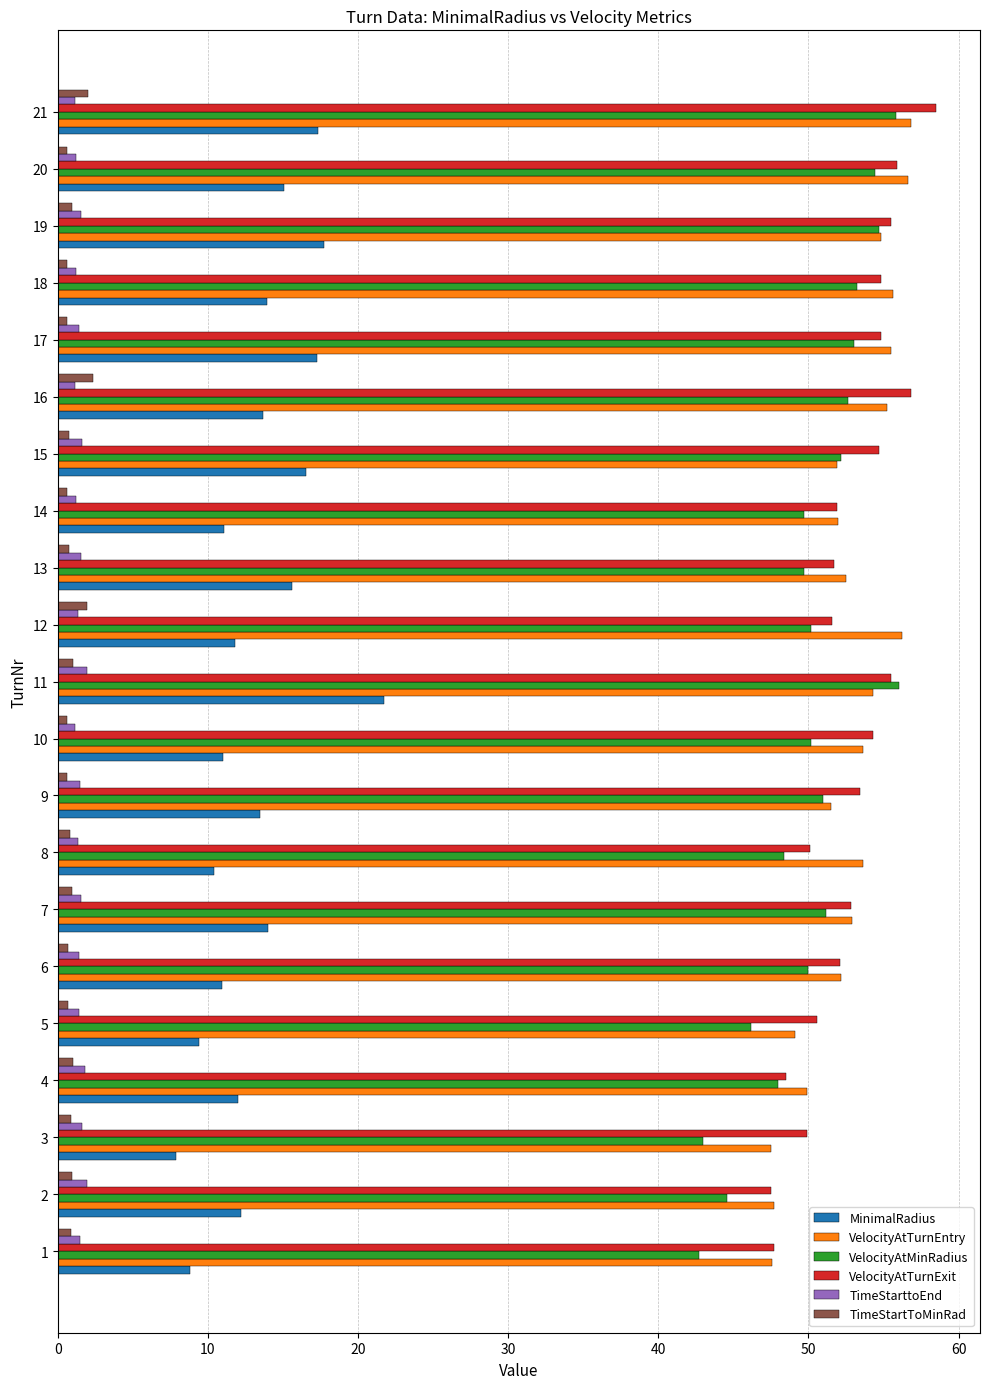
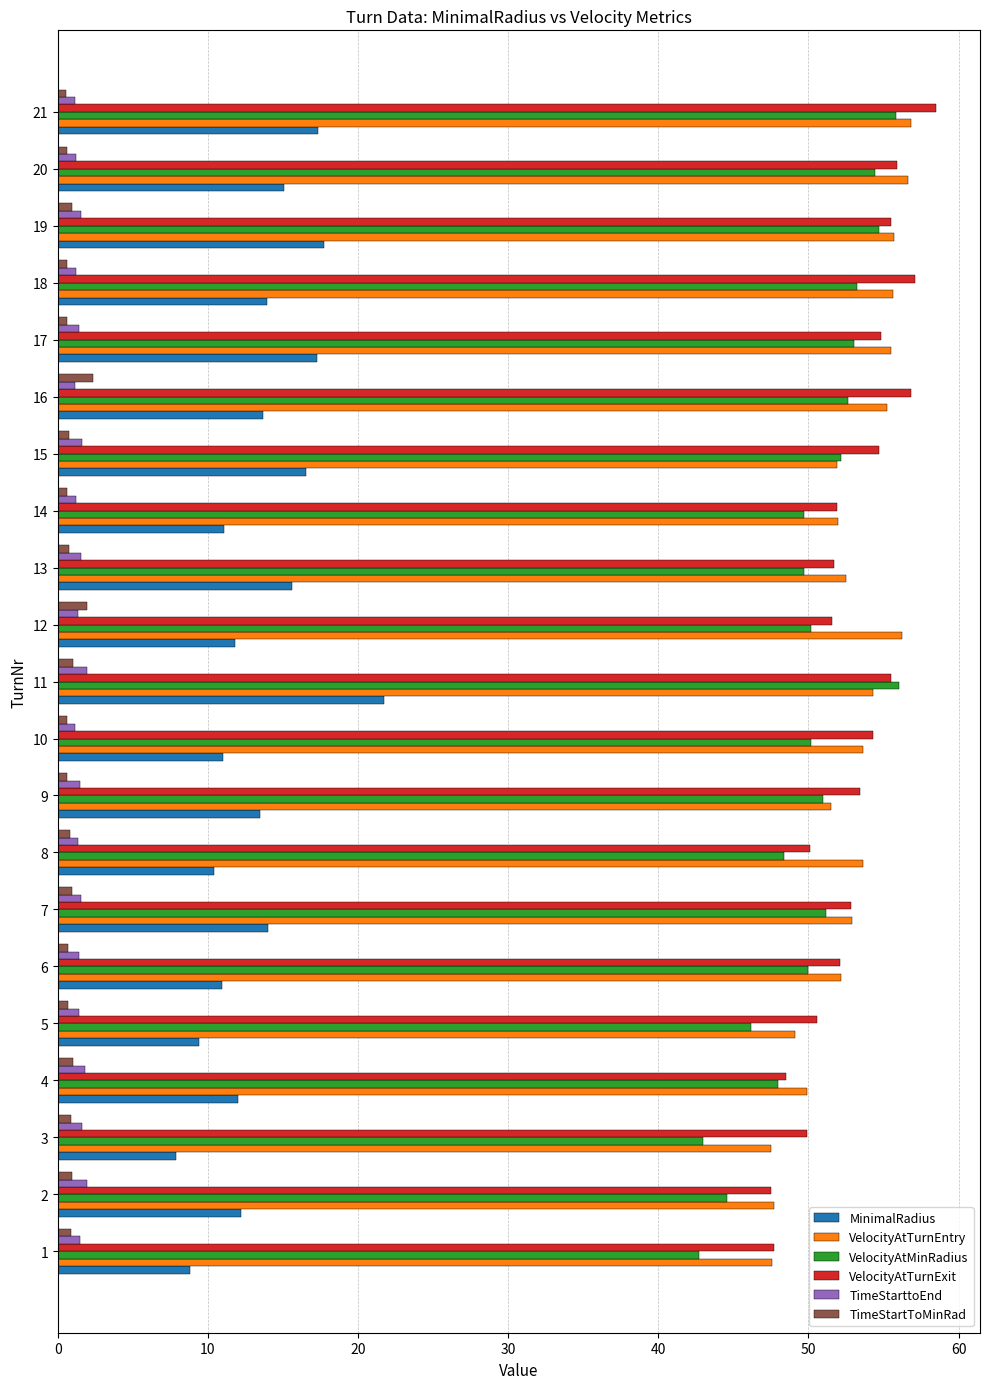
TimeStartToMinRad, 21: 2.0 -> 0.5
VelocityAtTurnEntry, 19: 54.8 -> 55.7
VelocityAtTurnExit, 18: 54.8 -> 57.1
